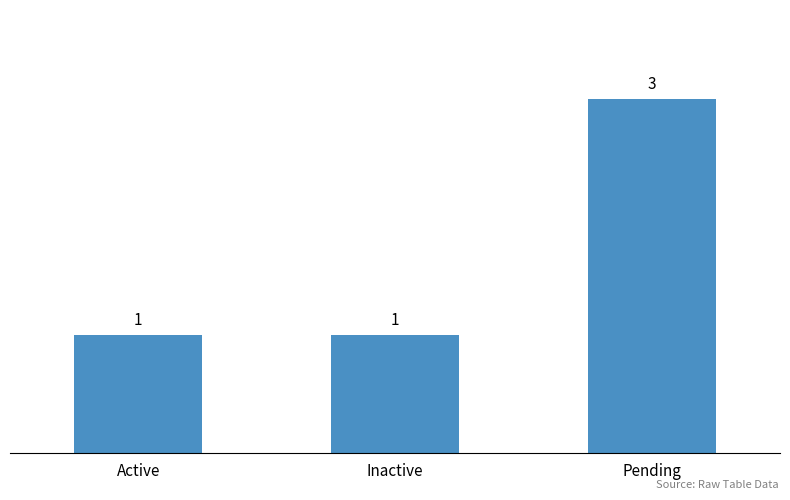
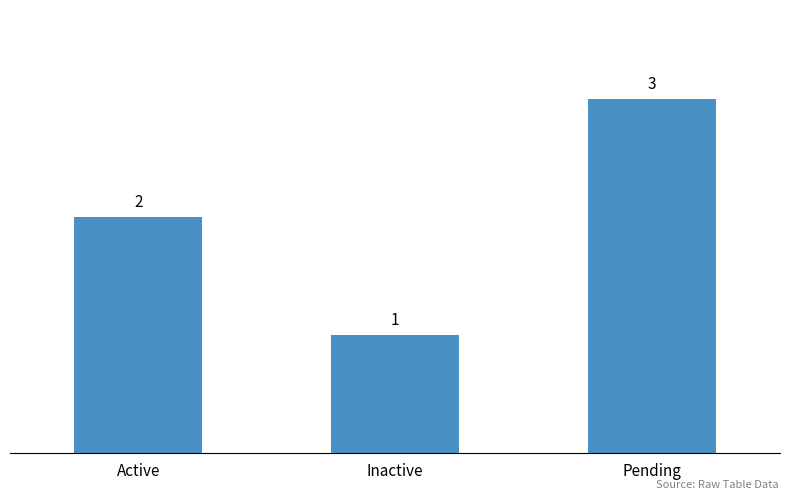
Active: 1 -> 2
